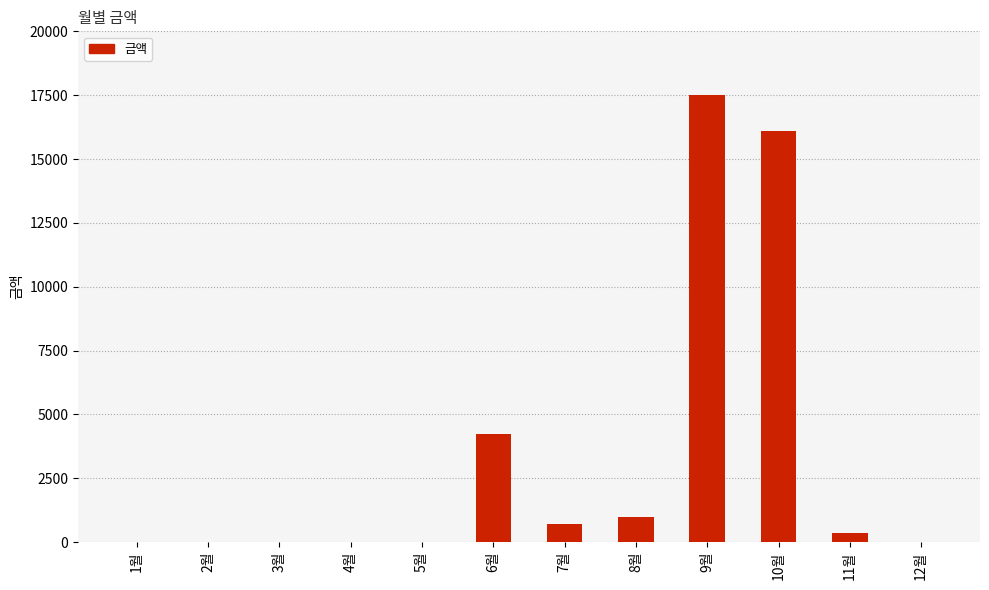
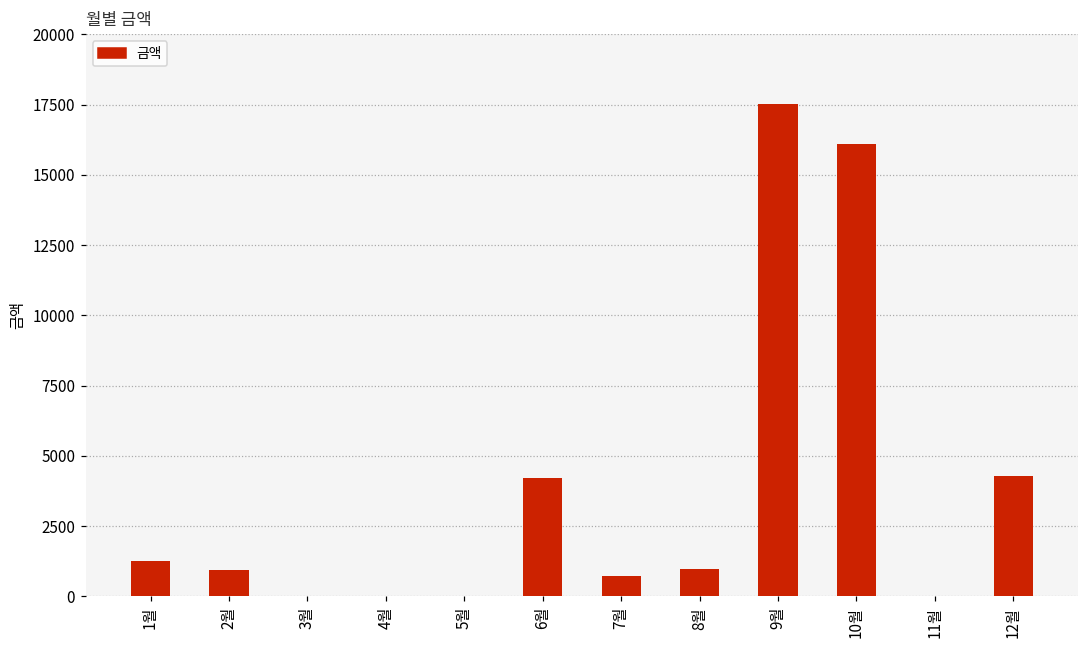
1월: 0 -> 1200
2월: 0 -> 900
11월: 400 -> 0
12월: 0 -> 4300
